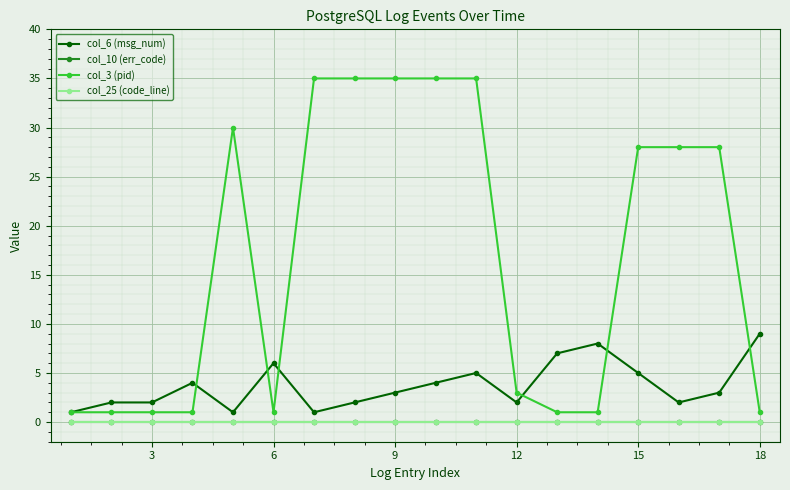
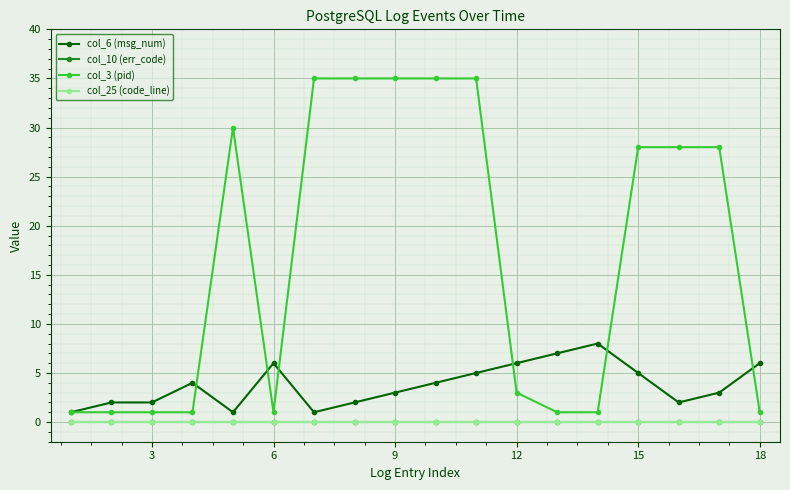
col_6 (msg_num), 12: 2 -> 6
col_6 (msg_num), 18: 9 -> 6
